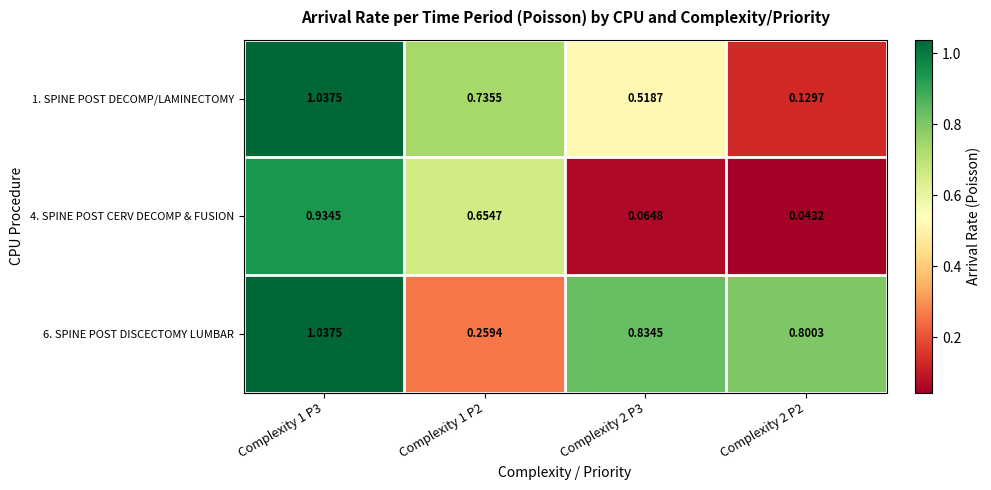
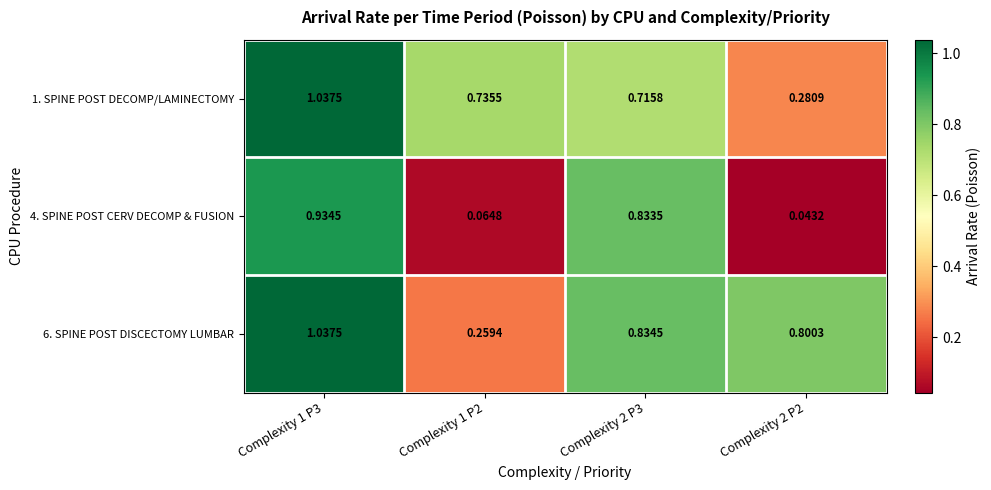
1. SPINE POST DECOMP/LAMINECTOMY, Complexity 2 P3: 0.5187 -> 0.7158
1. SPINE POST DECOMP/LAMINECTOMY, Complexity 2 P2: 0.1297 -> 0.2809
4. SPINE POST CERV DECOMP & FUSION, Complexity 1 P2: 0.6547 -> 0.0648
4. SPINE POST CERV DECOMP & FUSION, Complexity 2 P3: 0.0648 -> 0.8335
